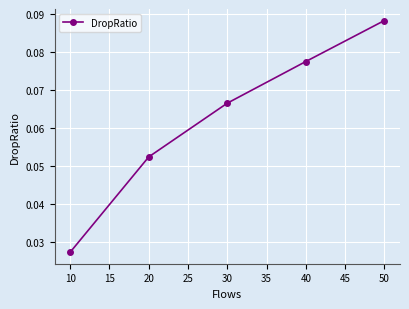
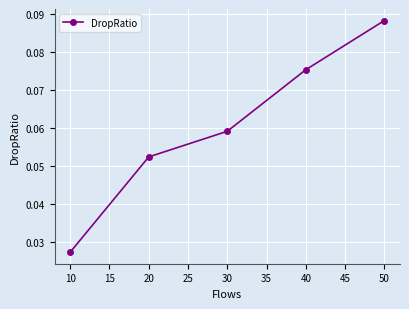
30: 0.066 -> 0.059
40: 0.077 -> 0.075
